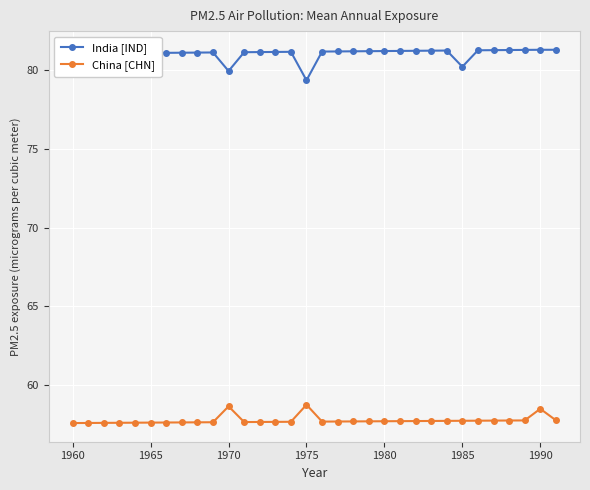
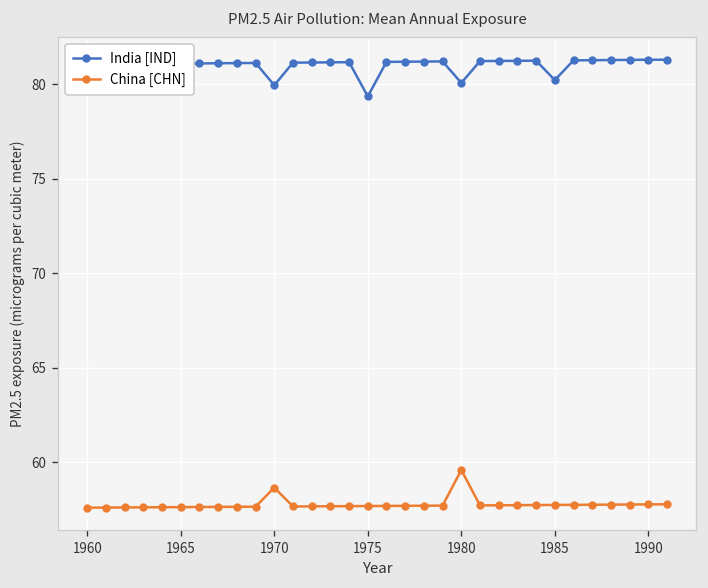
China [CHN], 1975: 58.8 -> 57.7
India [IND], 1980: 81.2 -> 80.1
China [CHN], 1980: 57.7 -> 59.6
China [CHN], 1990: 58.5 -> 57.8
